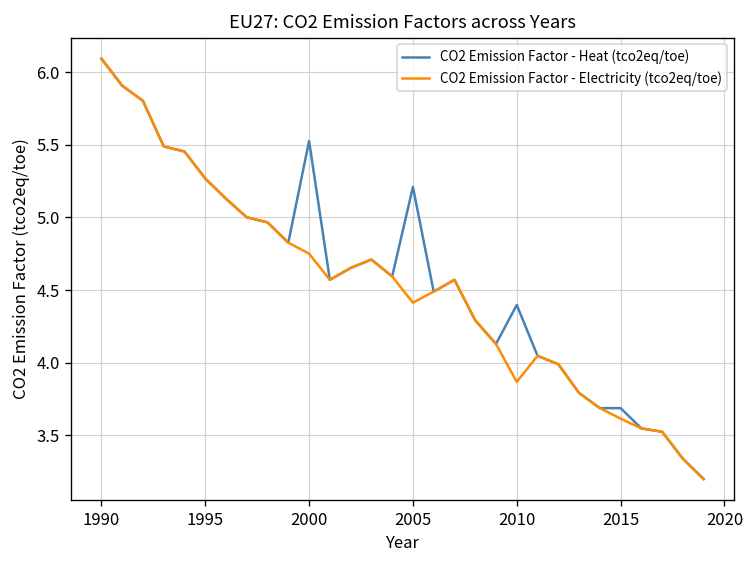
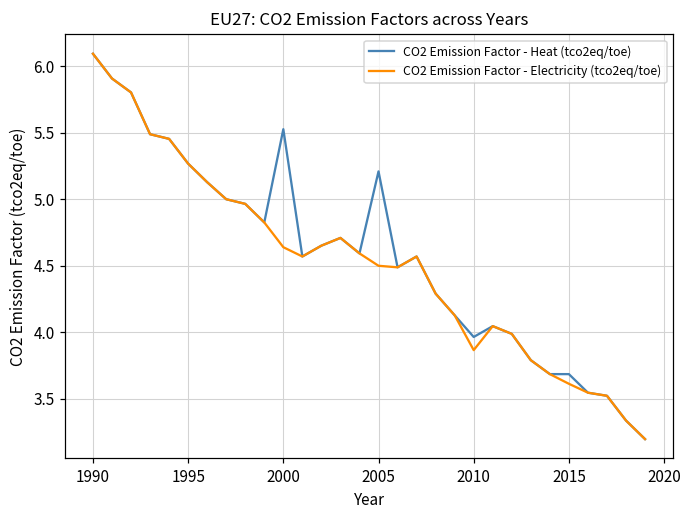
CO2 Emission Factor - Electricity (tco2eq/toe), 2000: 4.75 -> 4.64
CO2 Emission Factor - Electricity (tco2eq/toe), 2005: 4.41 -> 4.50
CO2 Emission Factor - Heat (tco2eq/toe), 2010: 4.40 -> 3.97
